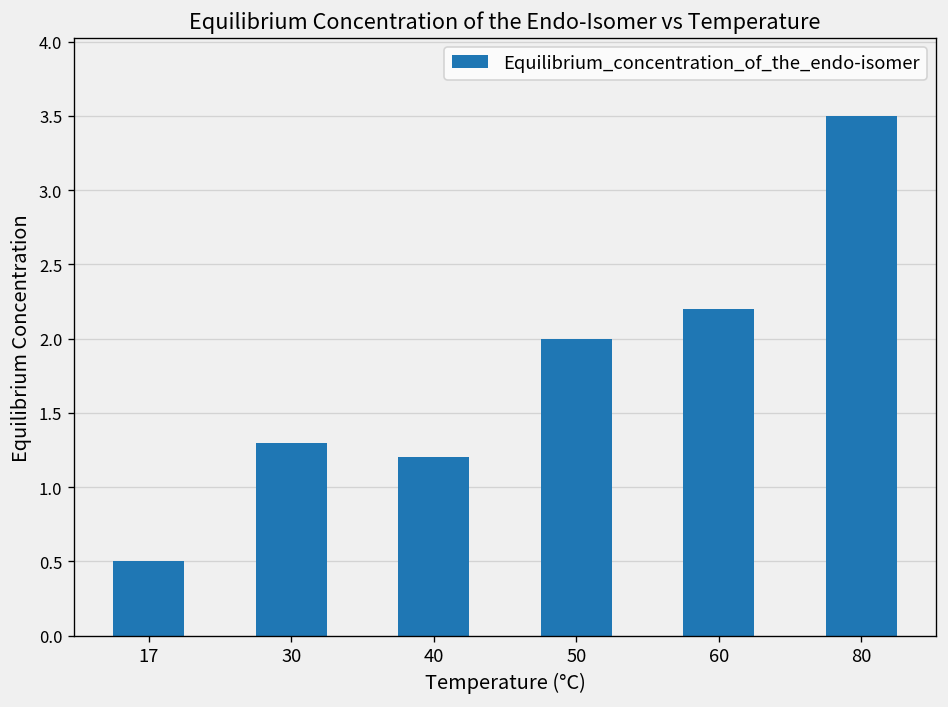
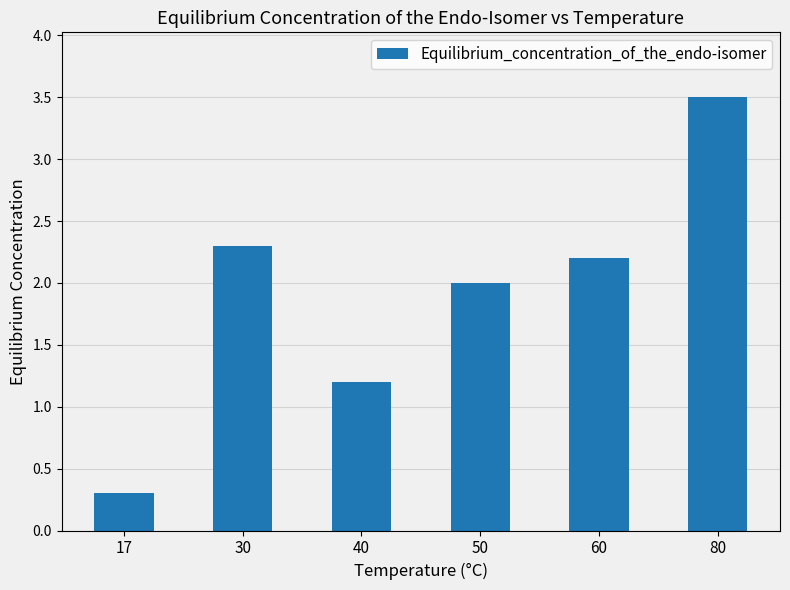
17: 0.5 -> 0.3
30: 1.3 -> 2.3
